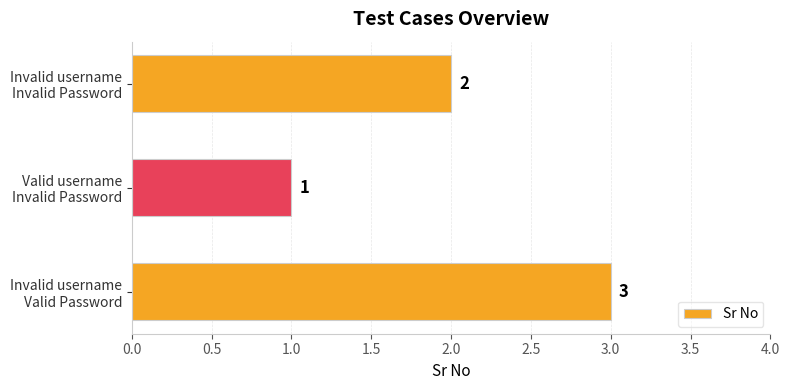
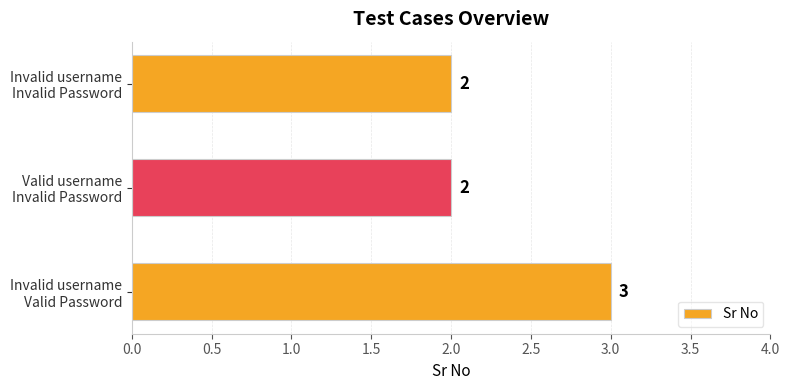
Valid username Invalid Password: 1 -> 2
